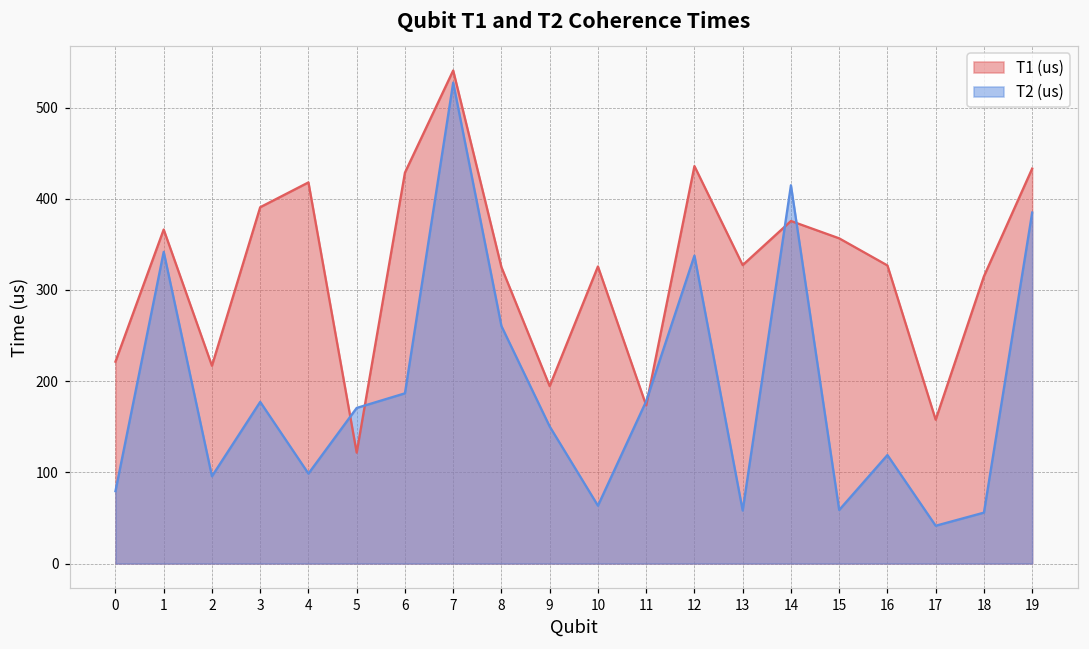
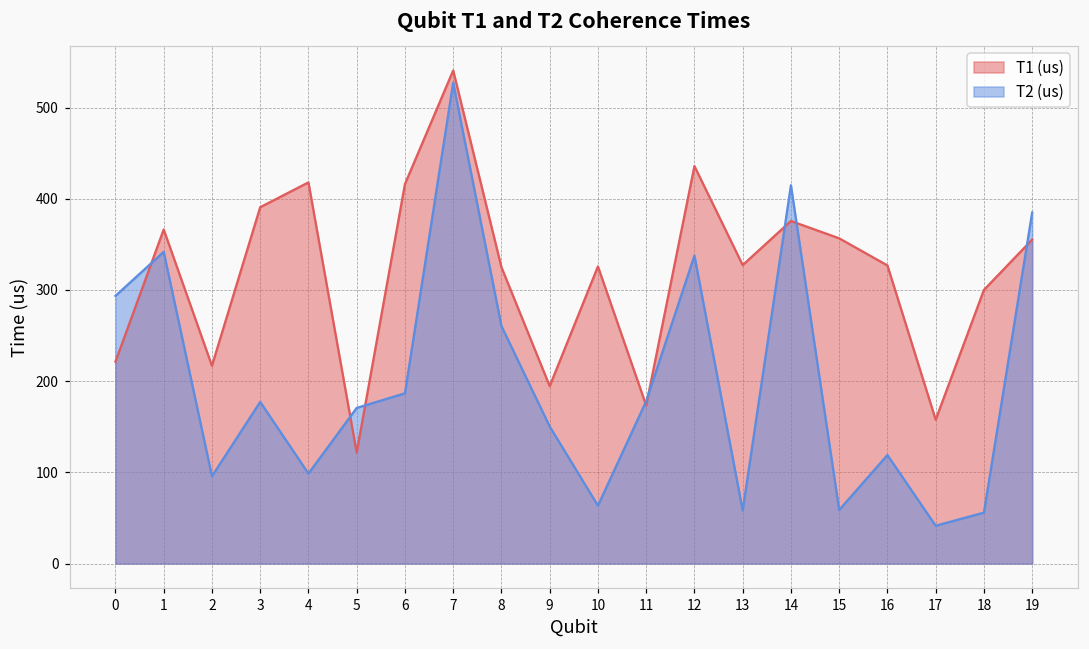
T2 (us), 0: 80 -> 290
T1 (us), 6: 430 -> 420
T1 (us), 18: 310 -> 300
T1 (us), 19: 430 -> 360
